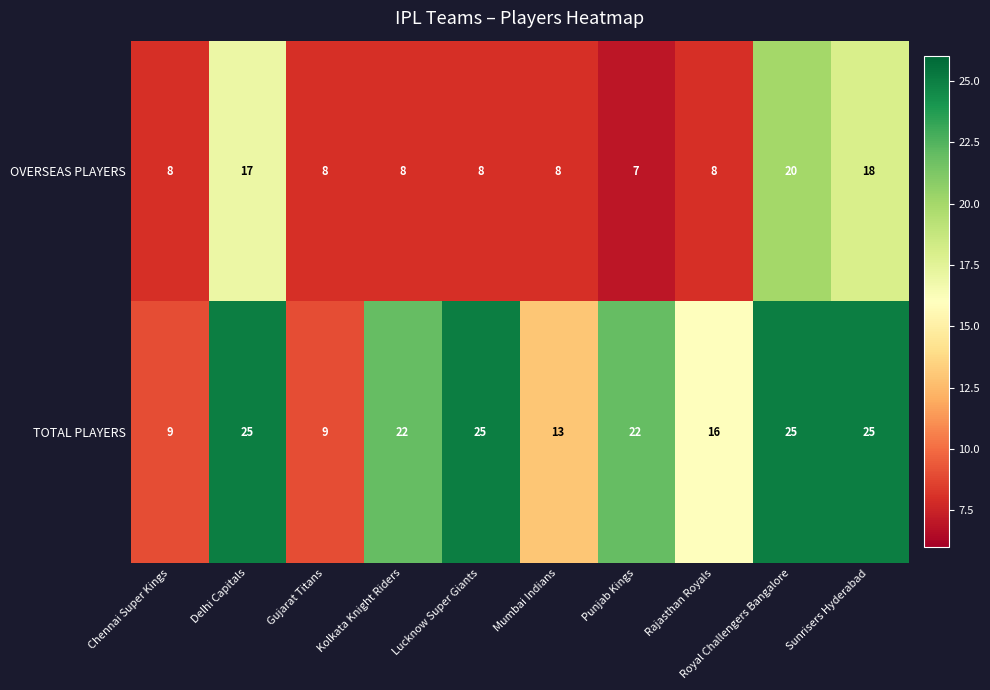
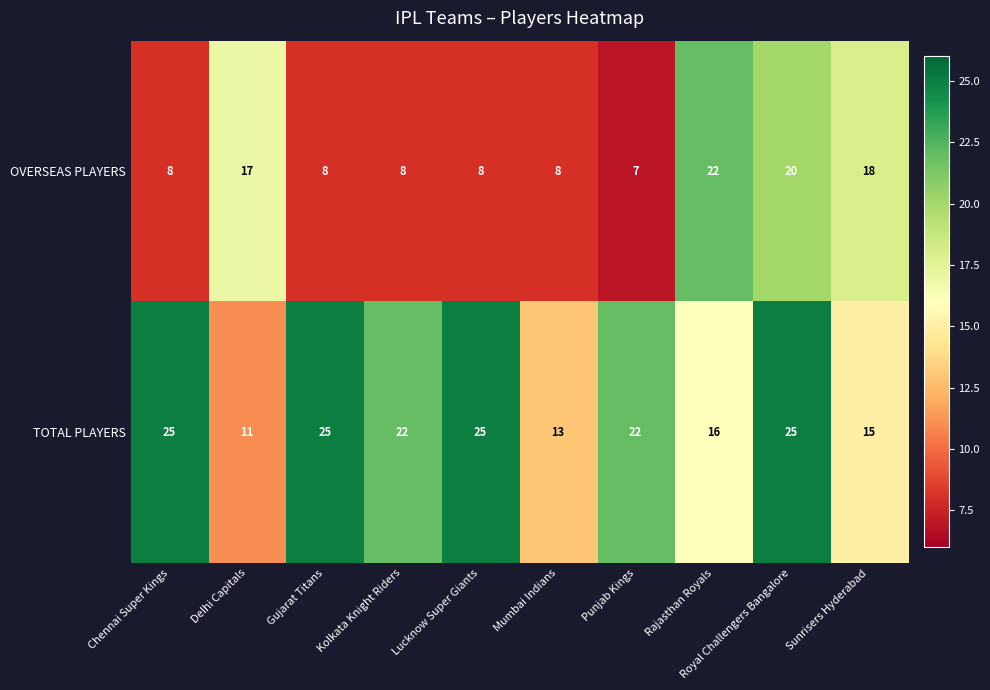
OVERSEAS PLAYERS, Rajasthan Royals: 8 -> 22
TOTAL PLAYERS, Chennai Super Kings: 9 -> 25
TOTAL PLAYERS, Delhi Capitals: 25 -> 11
TOTAL PLAYERS, Gujarat Titans: 9 -> 25
TOTAL PLAYERS, Sunrisers Hyderabad: 25 -> 15
